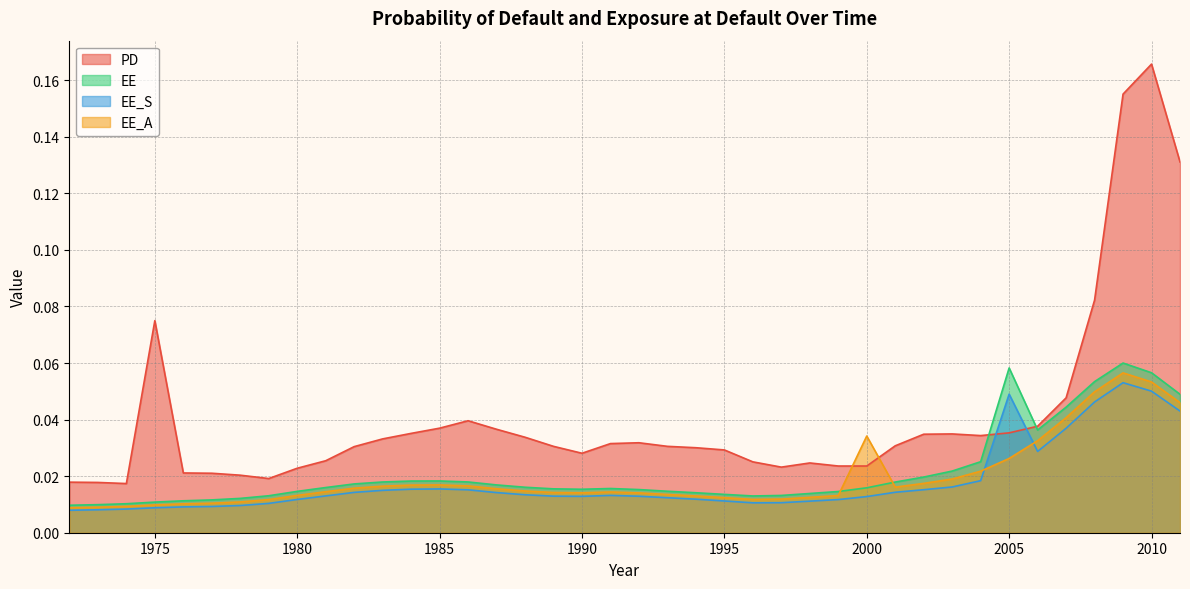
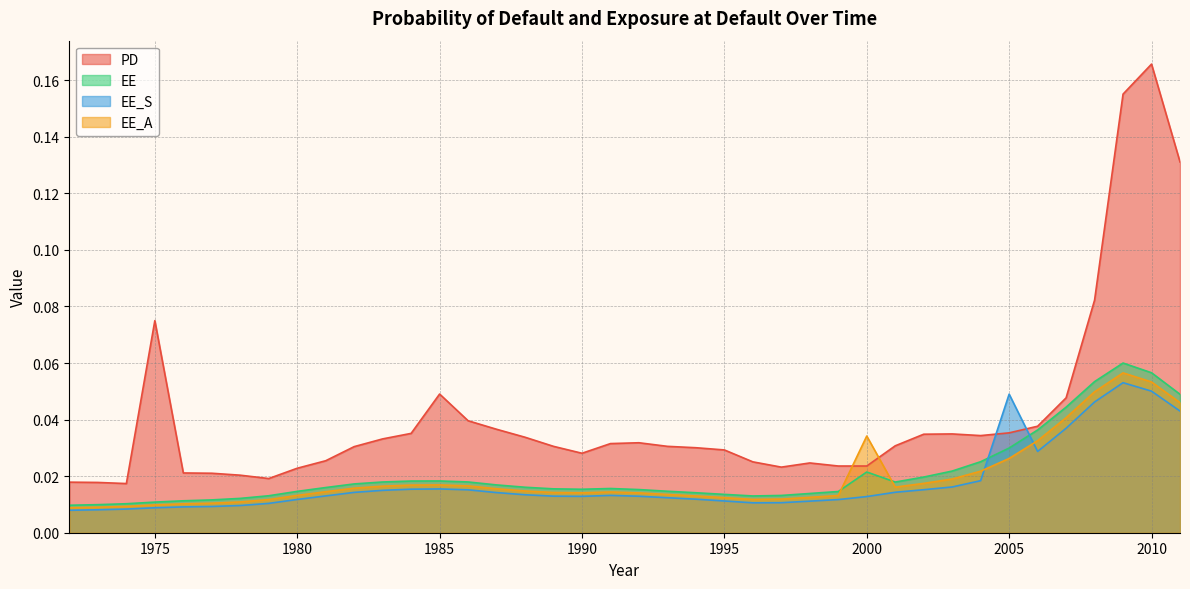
PD, 1985: 0.037 -> 0.049
EE, 2000: 0.016 -> 0.021
EE, 2005: 0.058 -> 0.030
